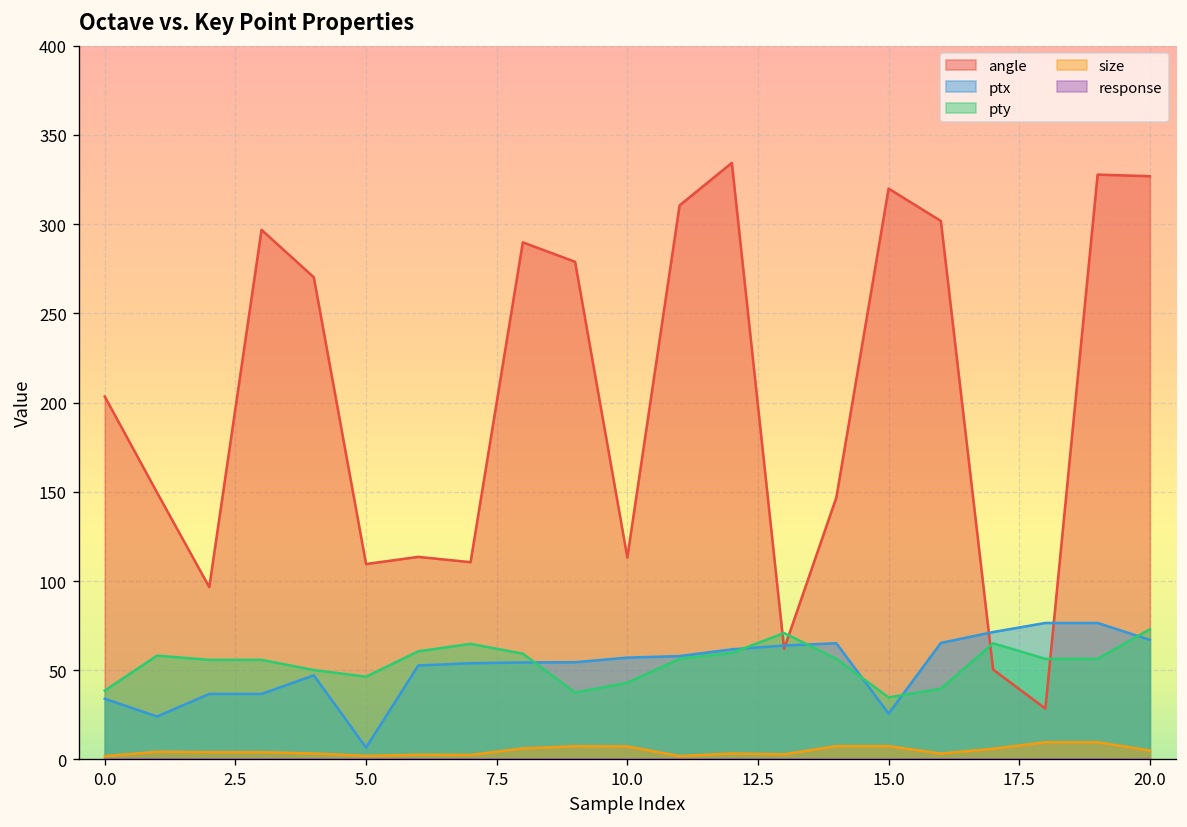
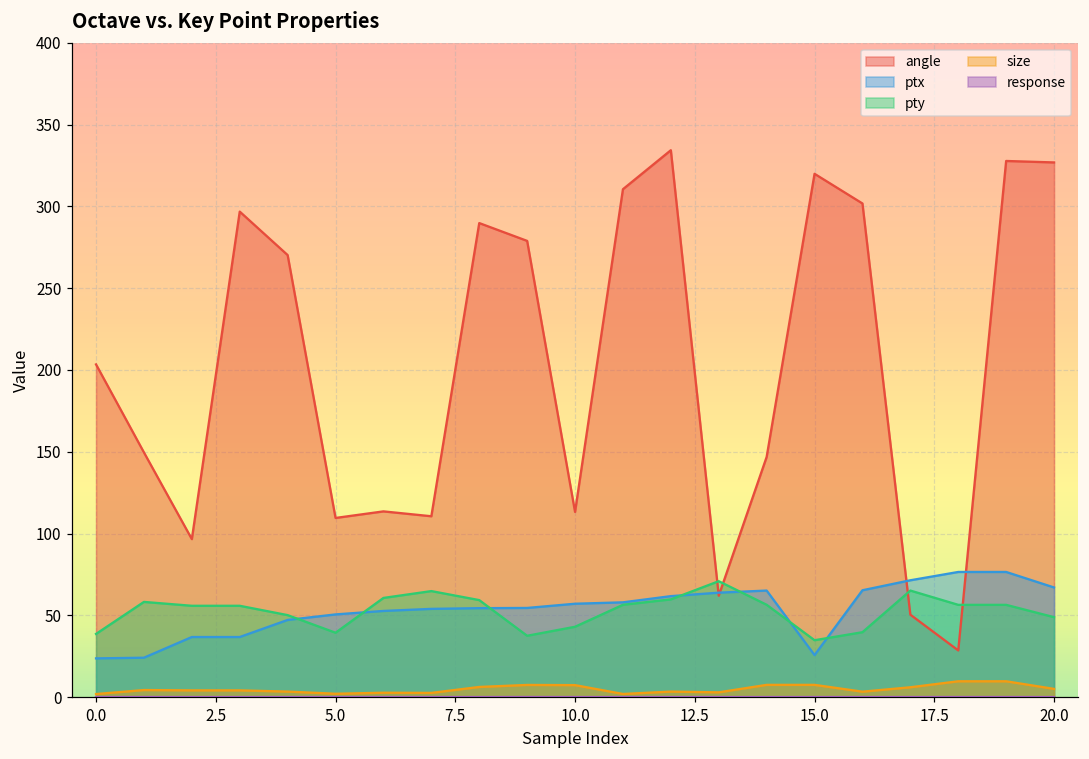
ptx, 0.0: 34 -> 24
ptx, 5.0: 7 -> 51
pty, 5.0: 46 -> 39
pty, 20.0: 73 -> 49
